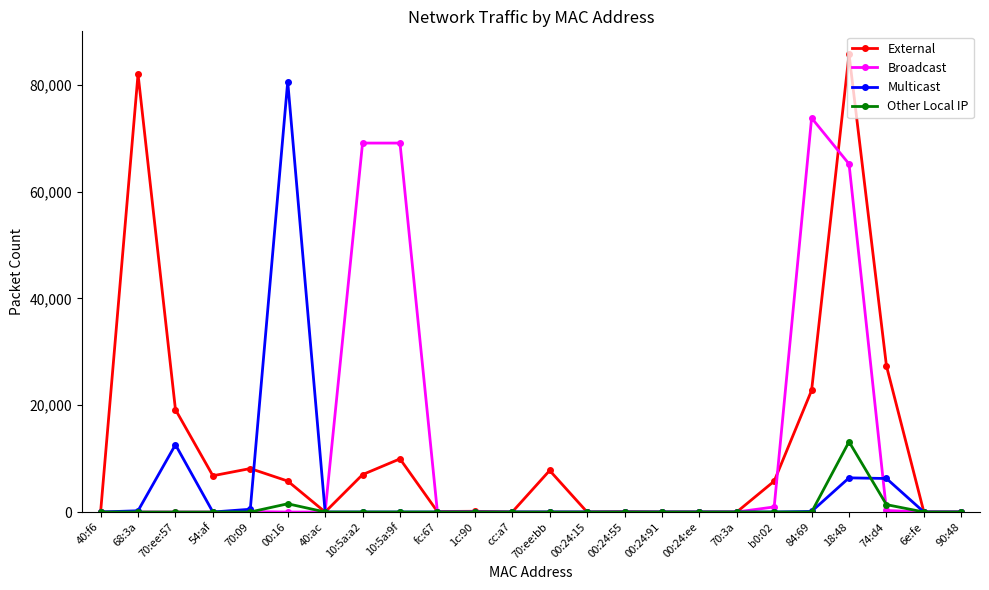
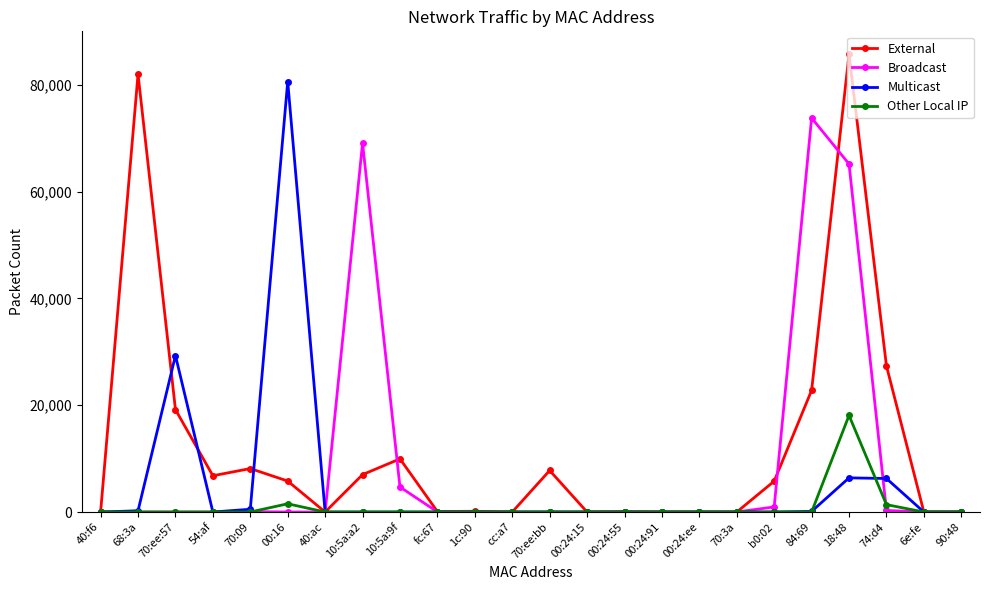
Multicast, 70:ee:57: 13,000 -> 29,000
Broadcast, 10:5a:9f: 69,000 -> 5,000
Other Local IP, 18:48: 13,000 -> 18,000
